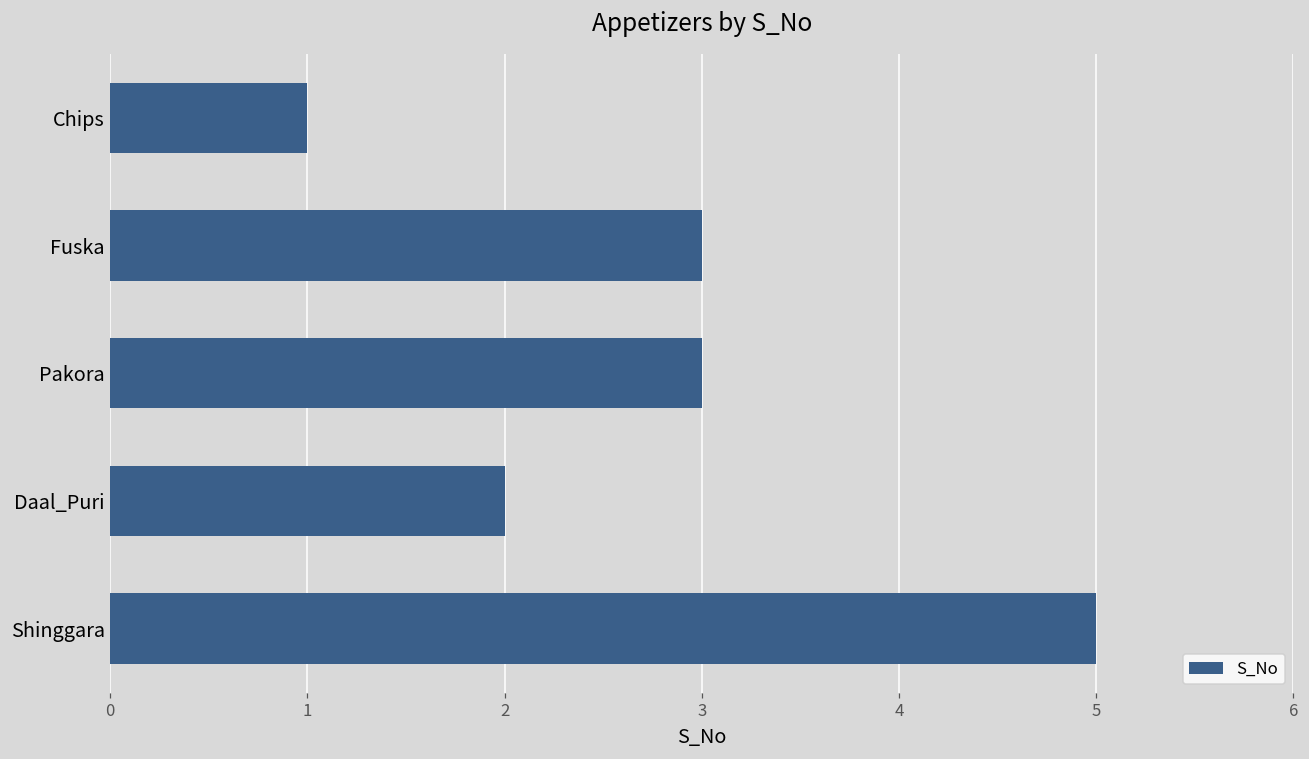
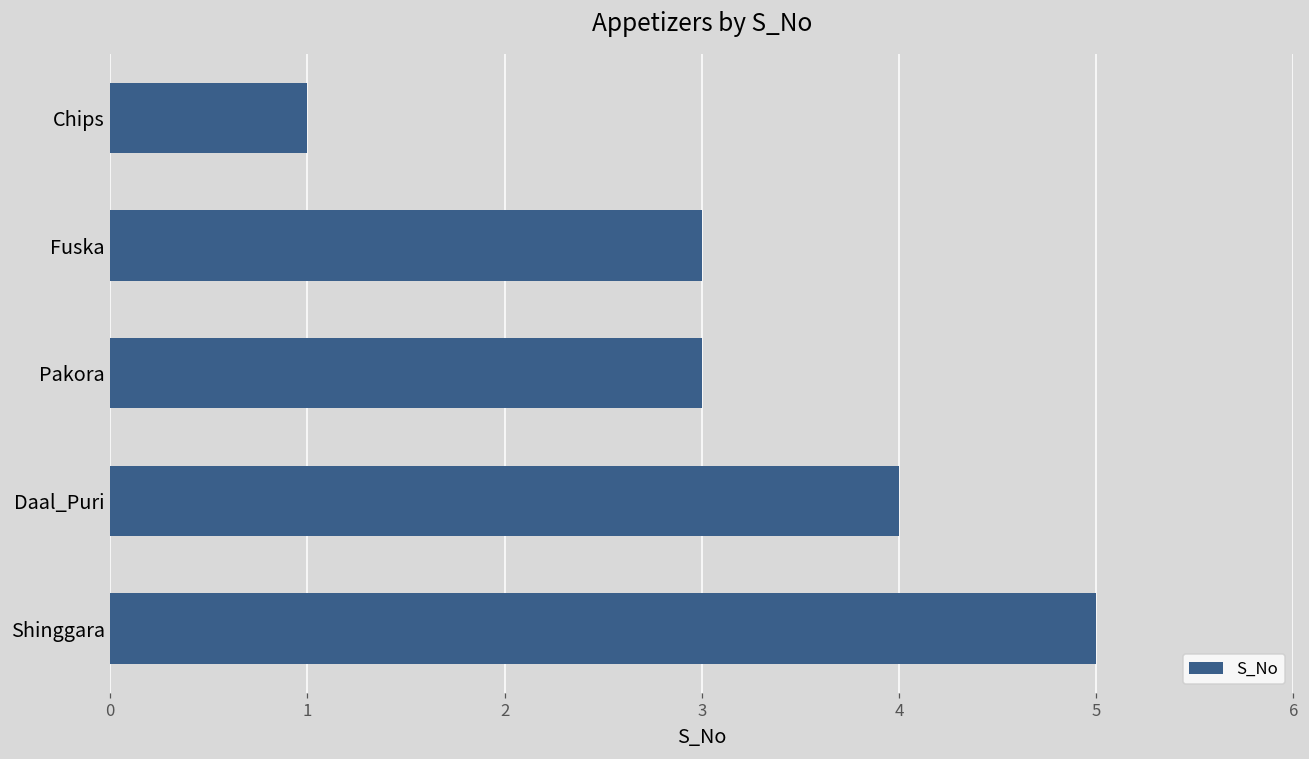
Daal_Puri: 2 -> 4
